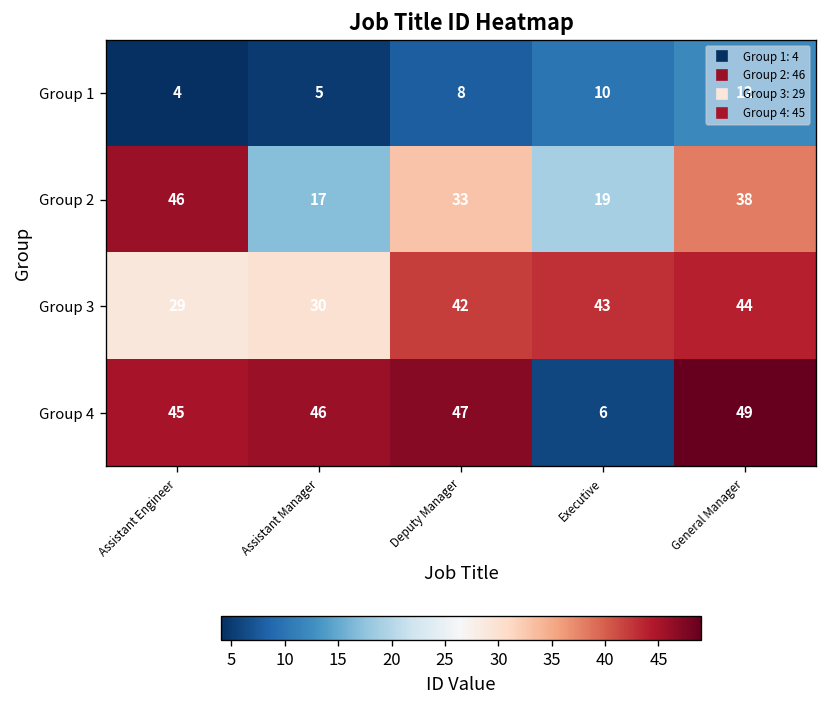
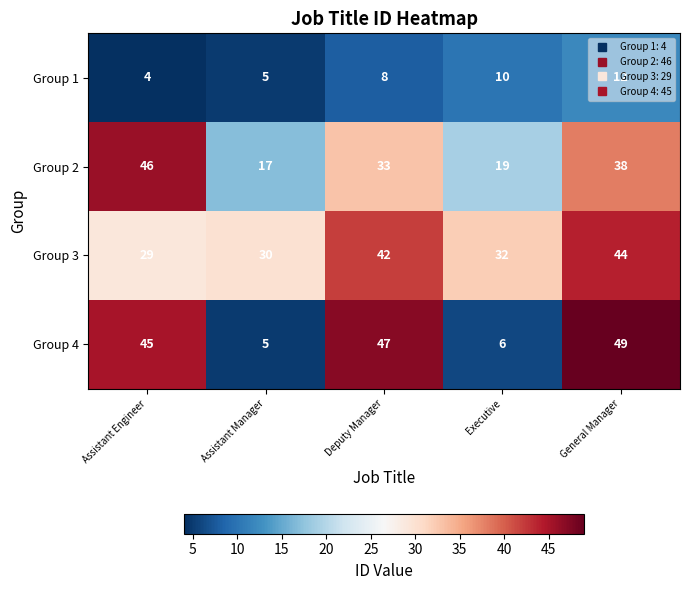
Group 3, Executive: 43 -> 32
Group 4, Assistant Manager: 46 -> 5
